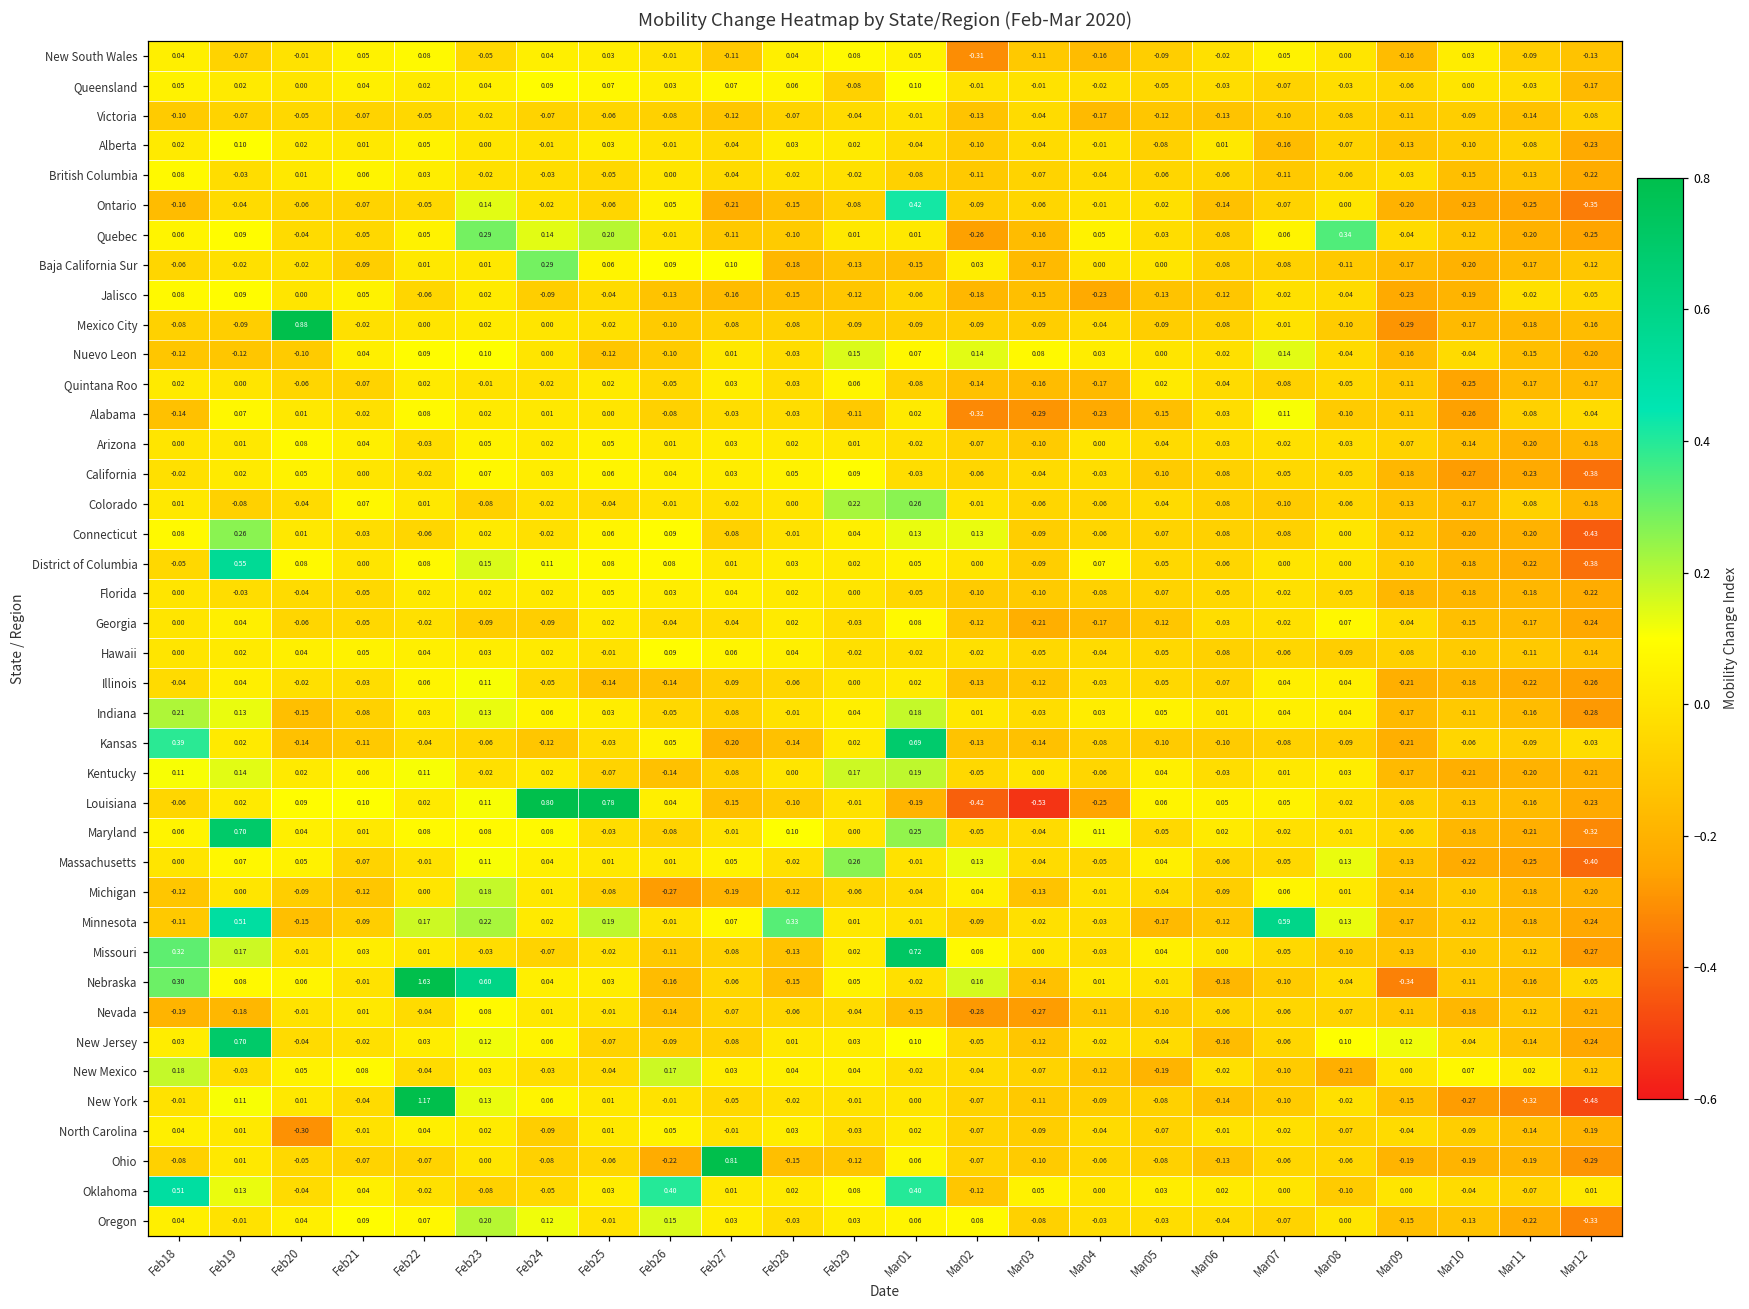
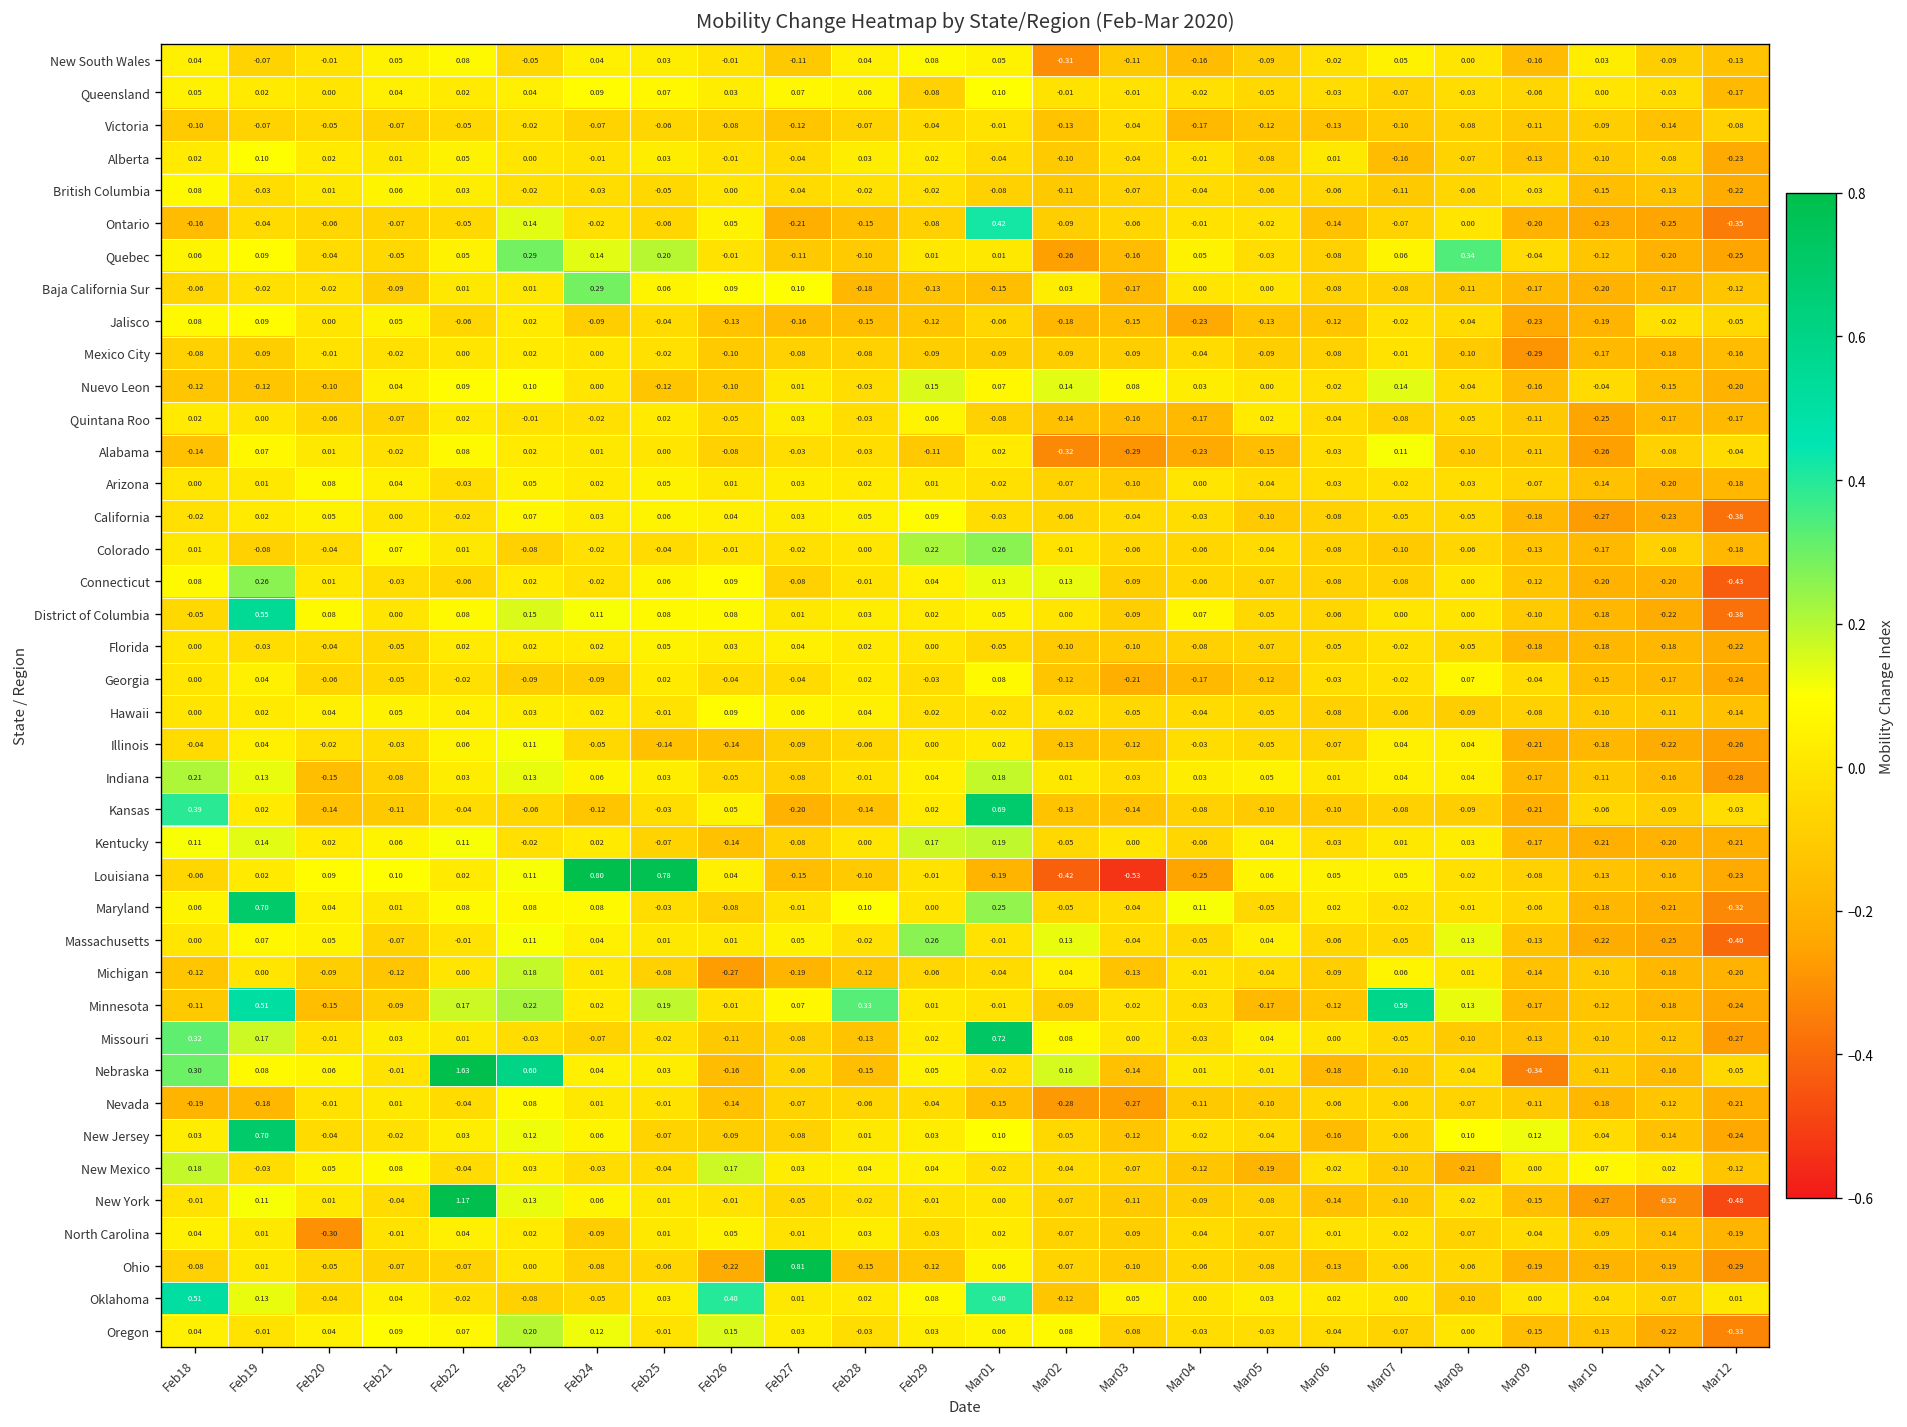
Mexico City, Feb20: 0.88 -> -0.01
